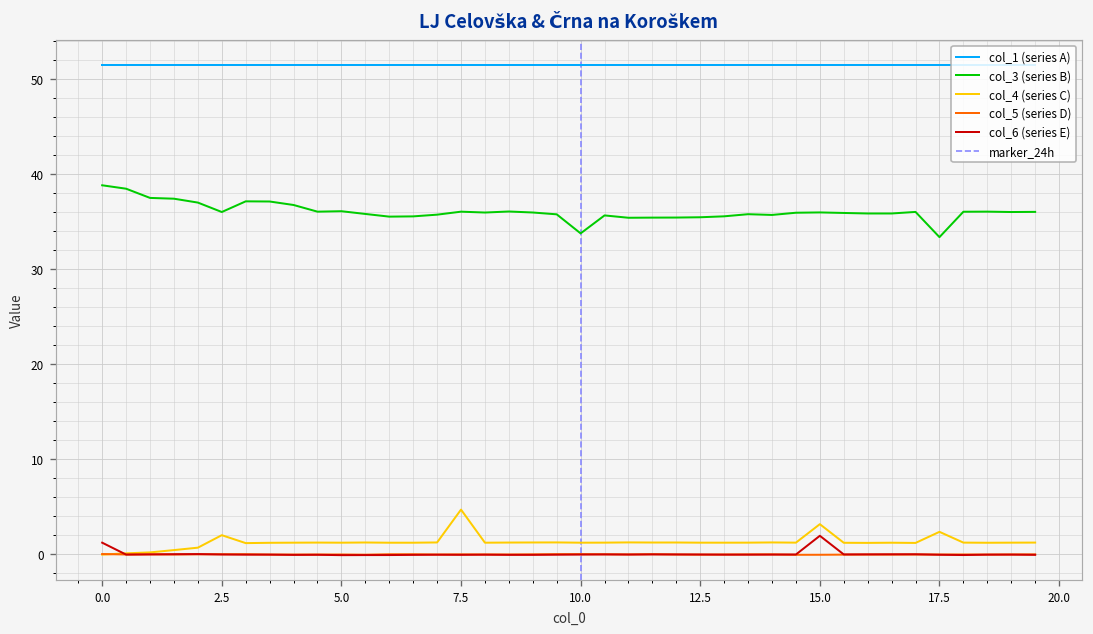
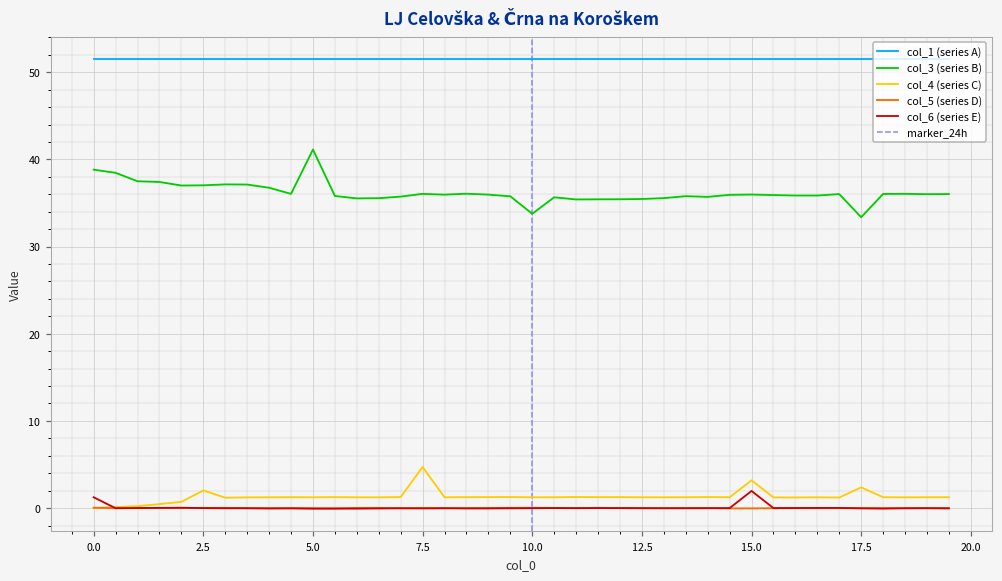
col_3 (series B), 2.5: 36 -> 37
col_3 (series B), 5.0: 36 -> 41
